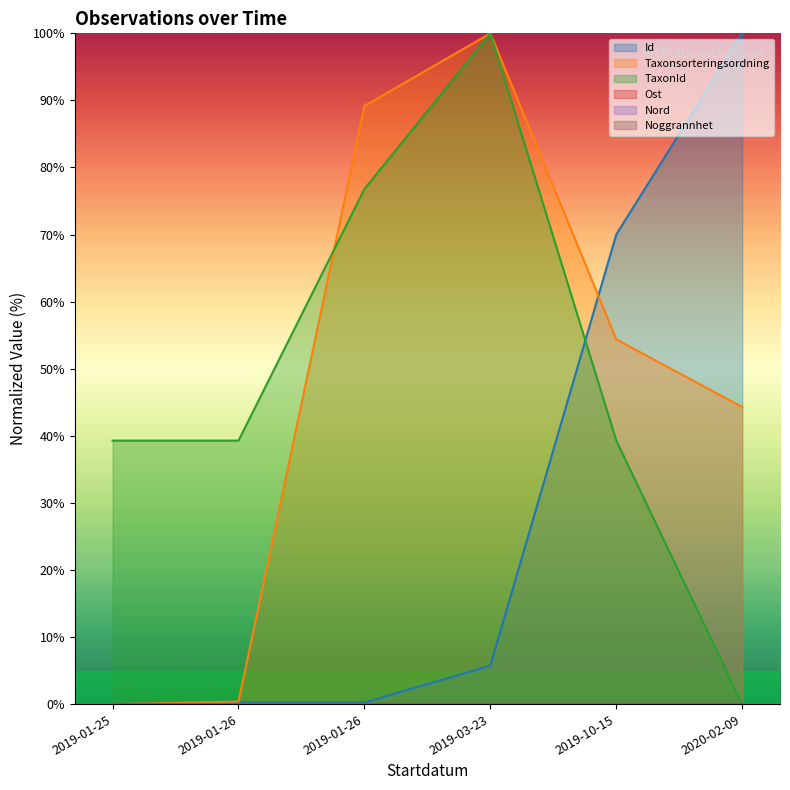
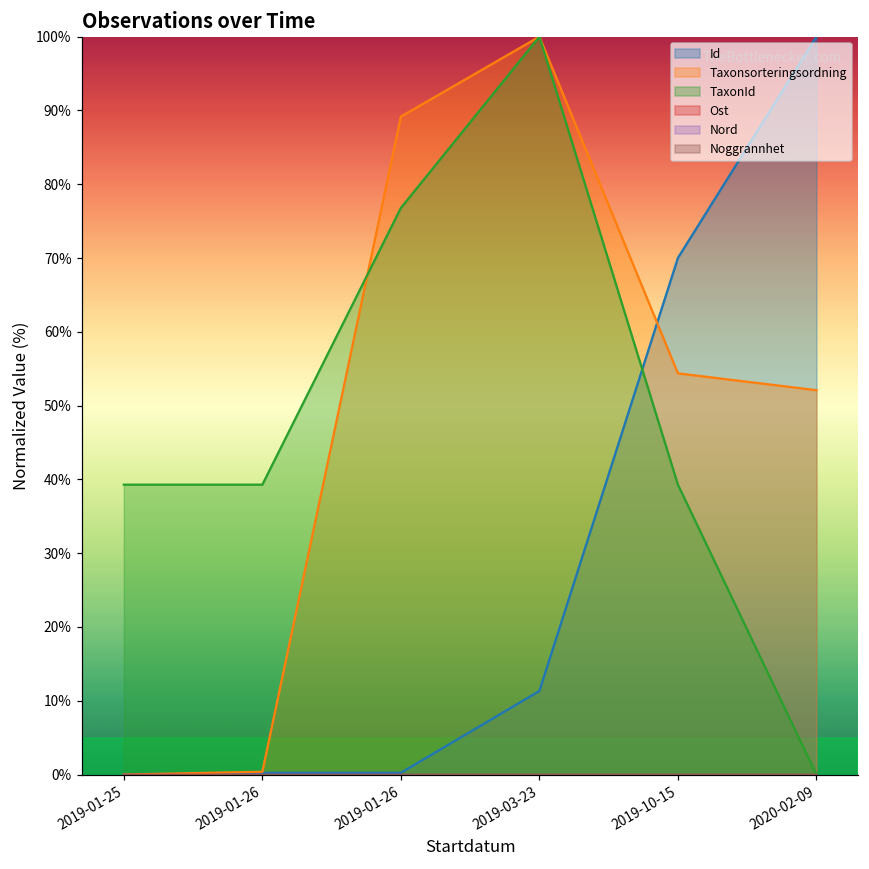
Id, 2019-03-23: 6% -> 11%
Taxonsorteringsordning, 2020-02-09: 44% -> 52%
